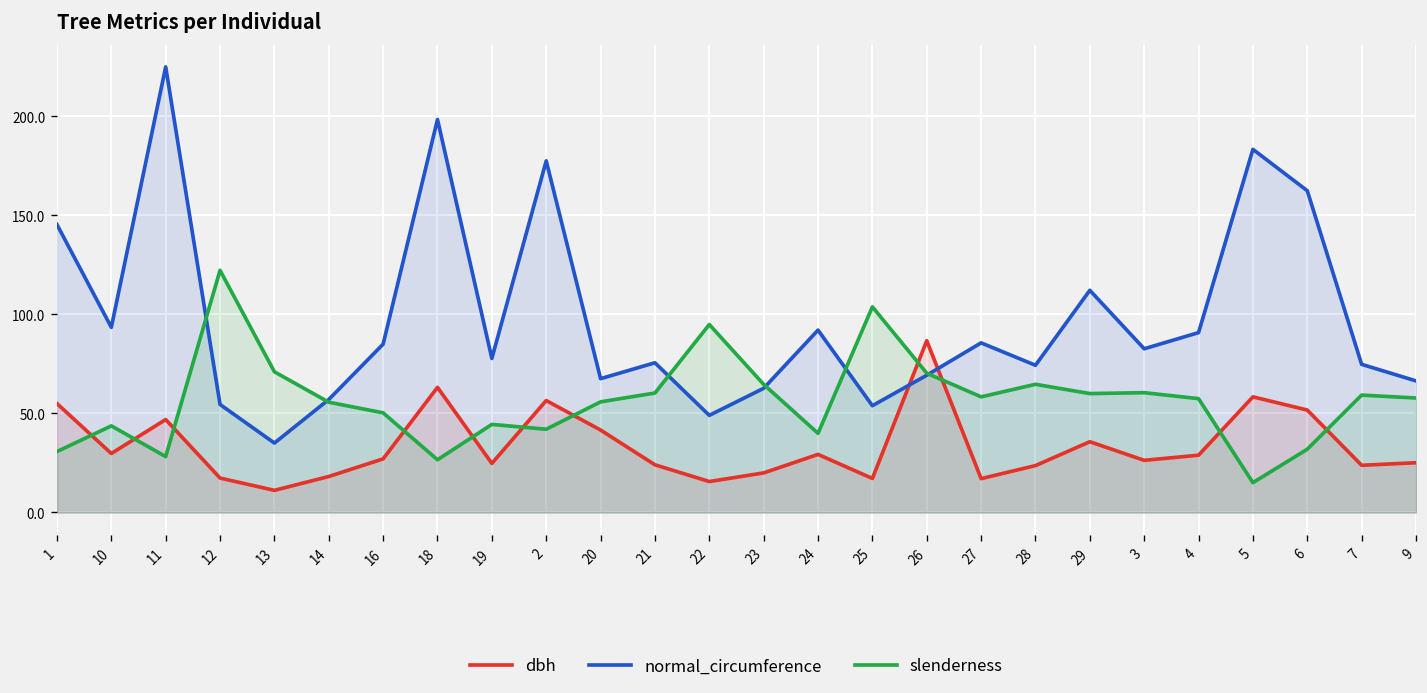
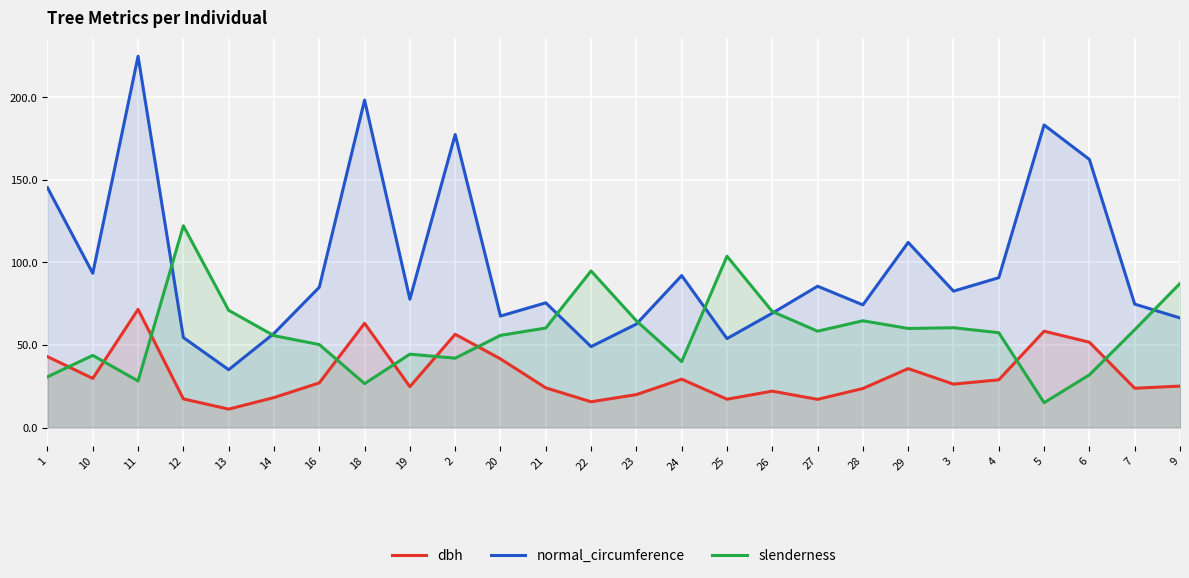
dbh, 1: 55 -> 43
dbh, 11: 47 -> 72
dbh, 26: 87 -> 22
slenderness, 9: 58 -> 87
